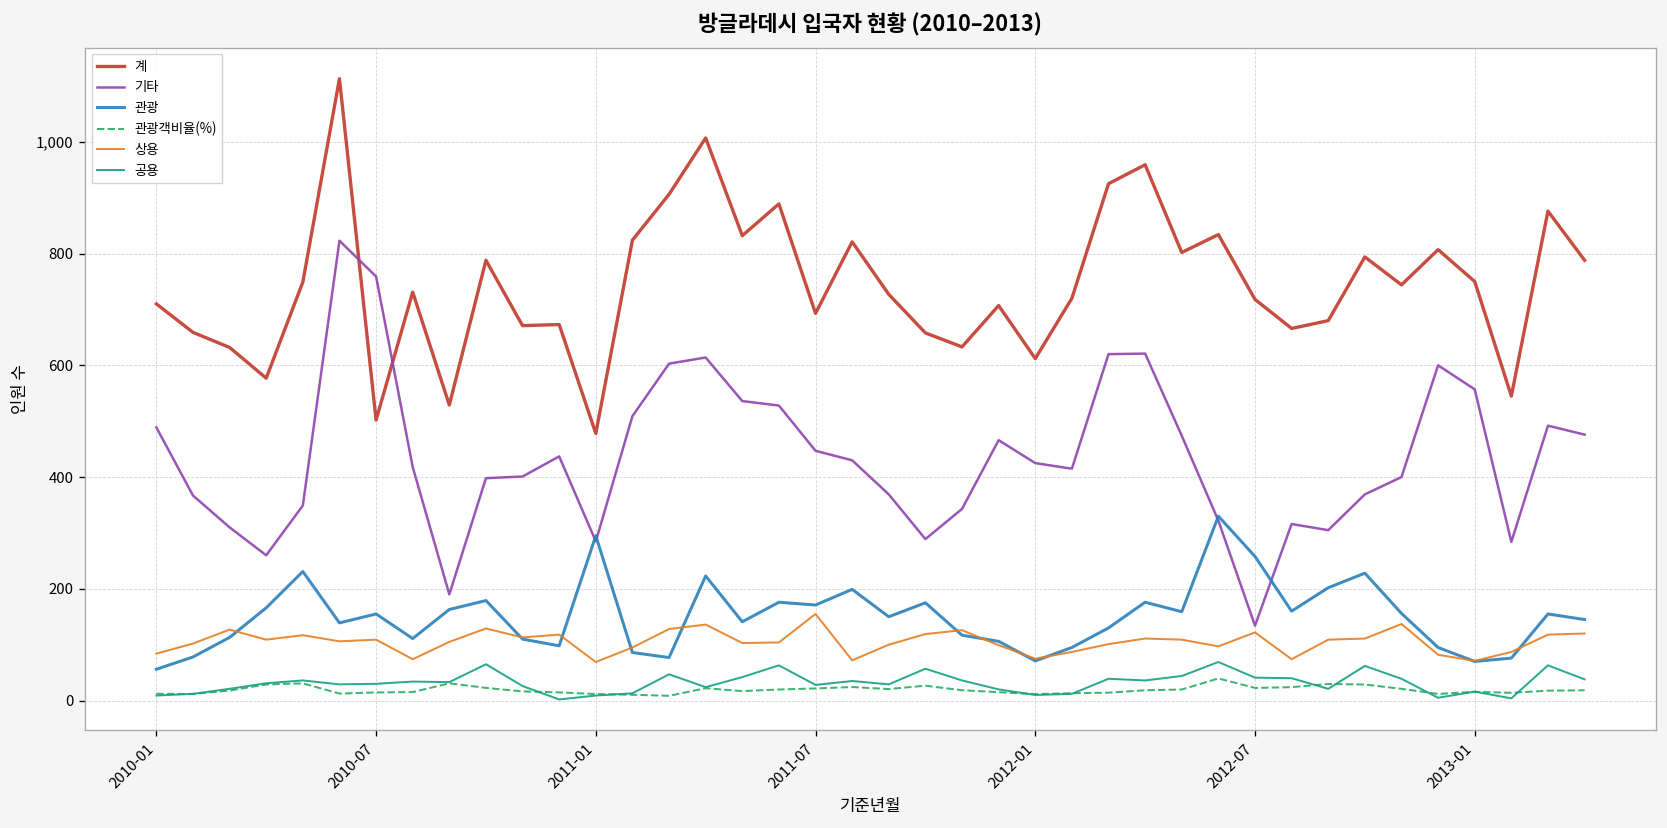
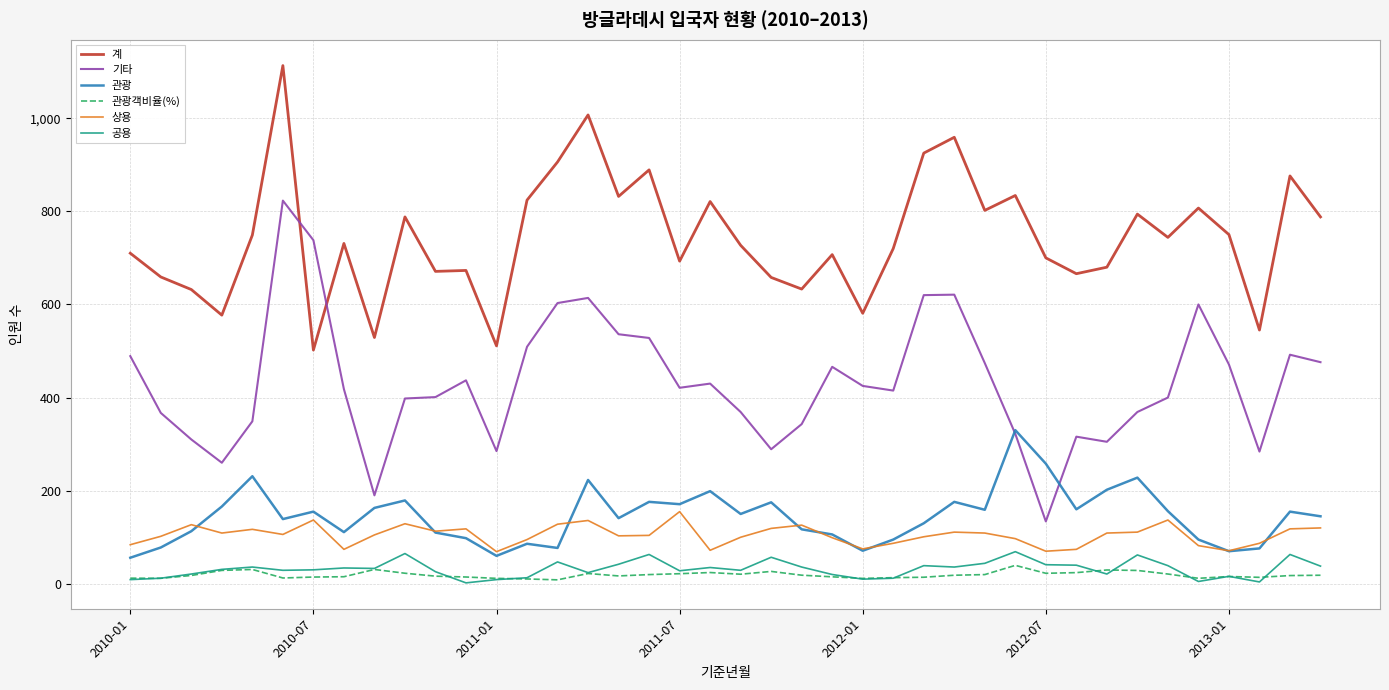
기타, 2010-07: 760 -> 740
상용, 2010-07: 110 -> 140
계, 2011-01: 480 -> 510
관광, 2011-01: 300 -> 60
기타, 2011-07: 450 -> 420
계, 2012-01: 610 -> 580
계, 2012-07: 720 -> 700
상용, 2012-07: 120 -> 70
기타, 2013-01: 560 -> 470
